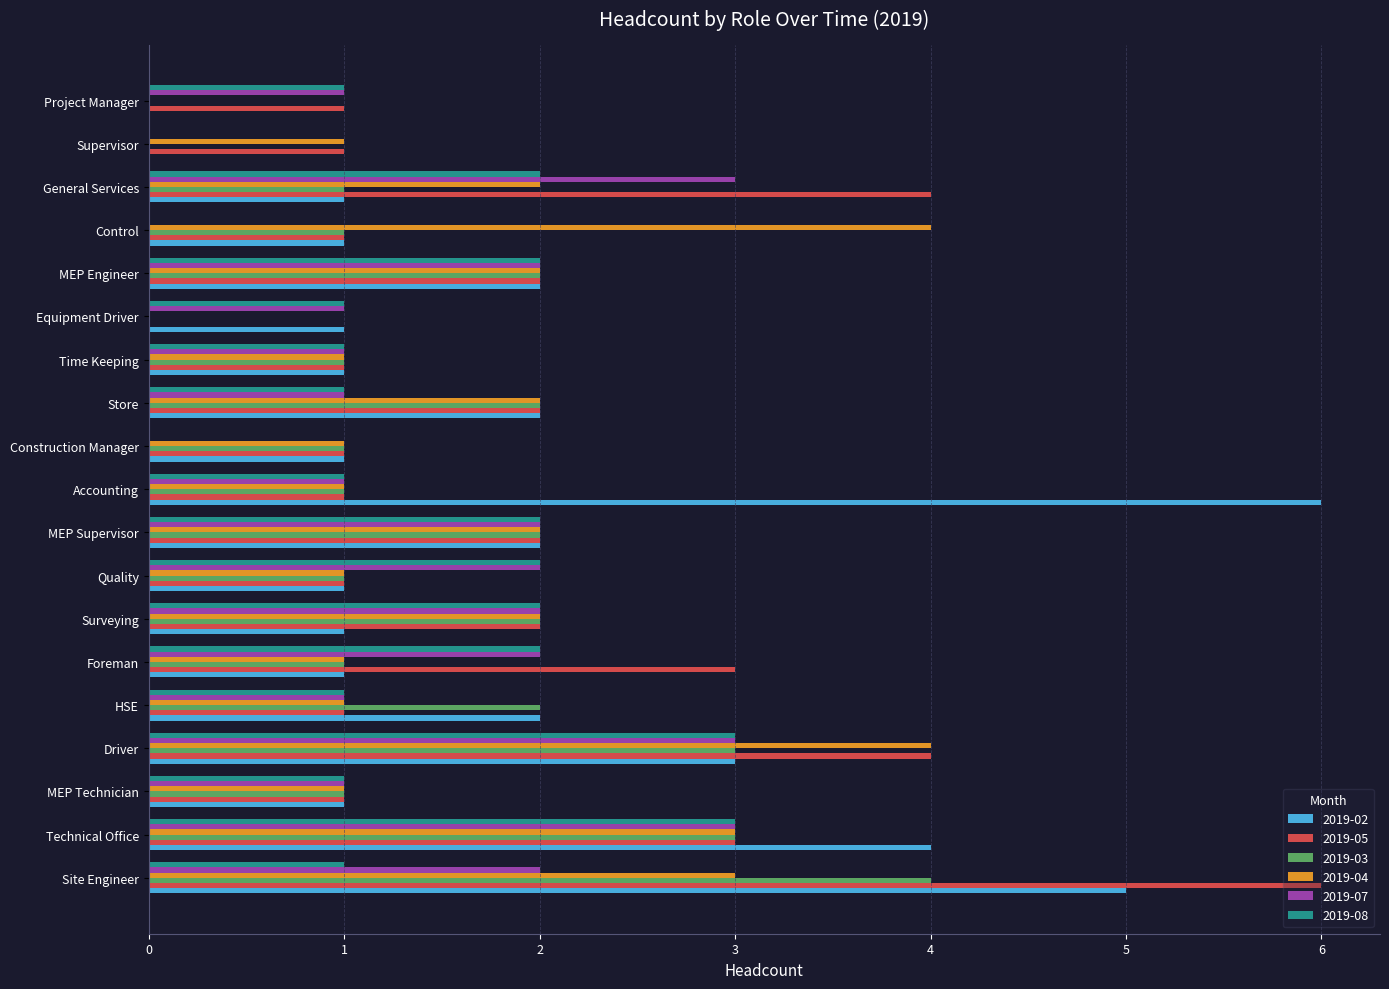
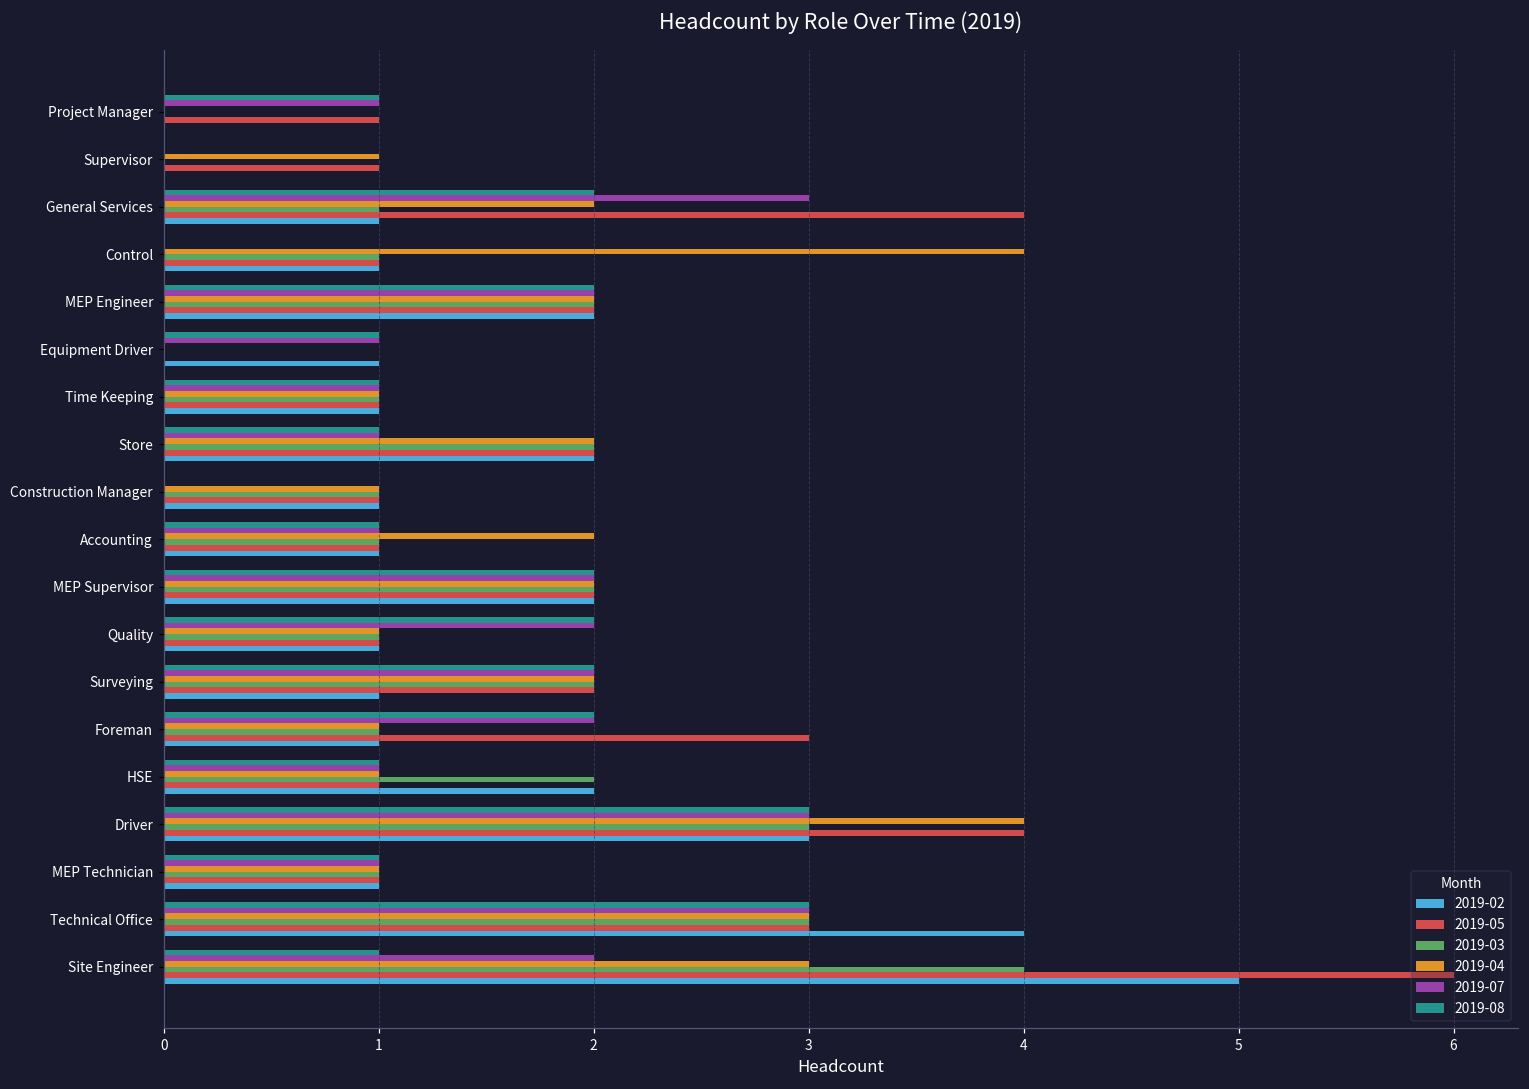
2019-04, Accounting: 1 -> 2
2019-02, Accounting: 6 -> 1
